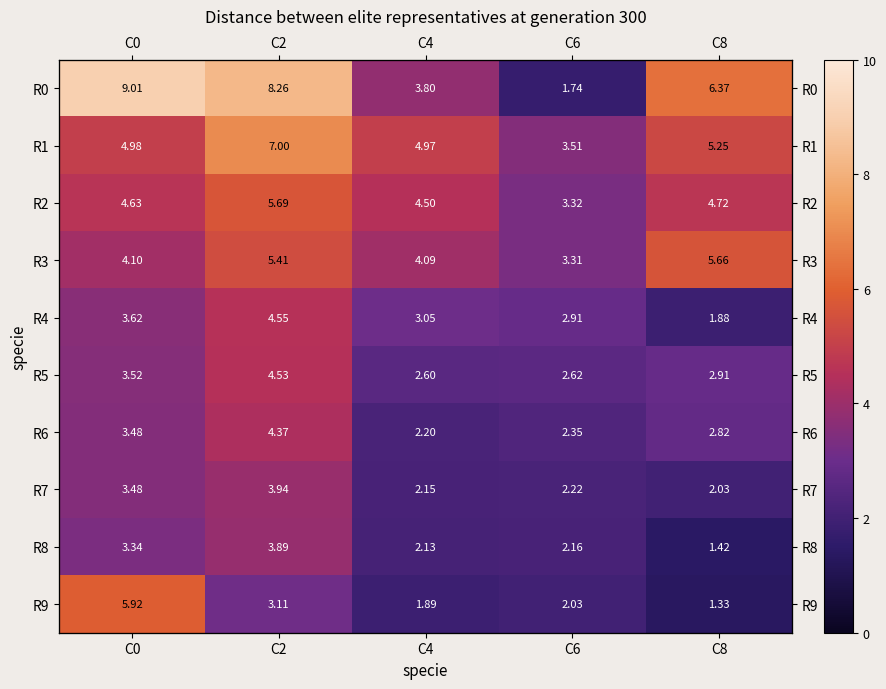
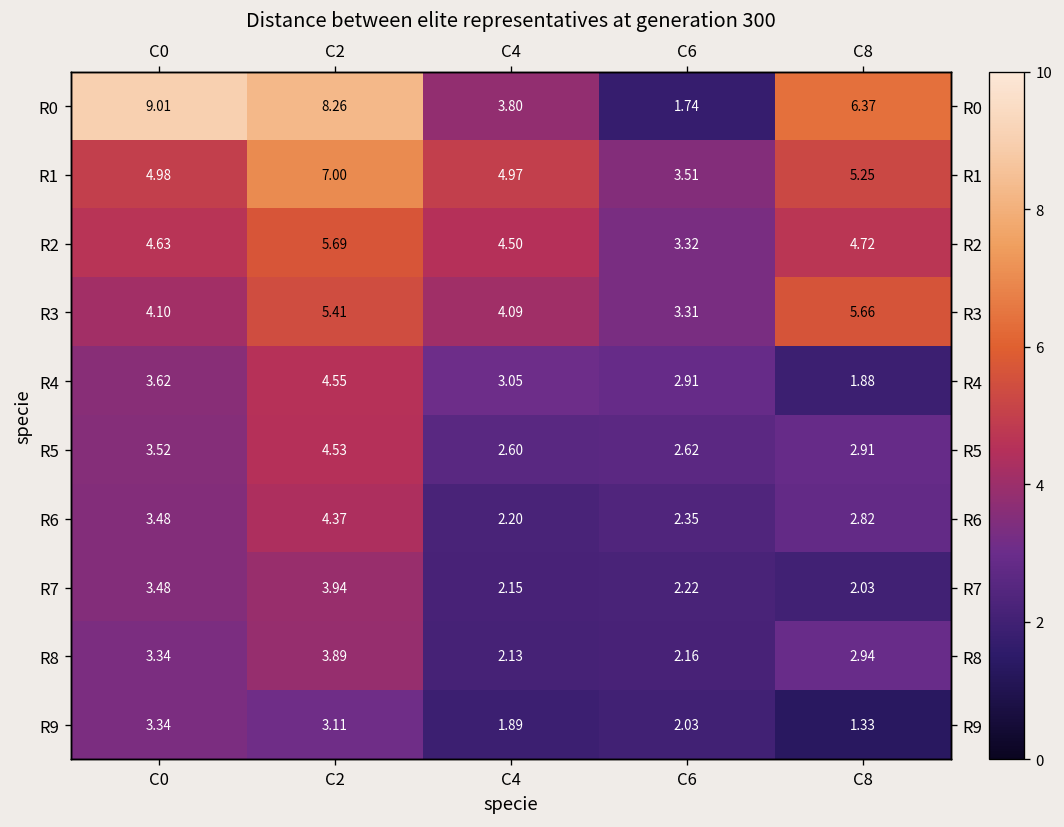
R8, C8: 1.42 -> 2.94
R9, C0: 5.92 -> 3.34
